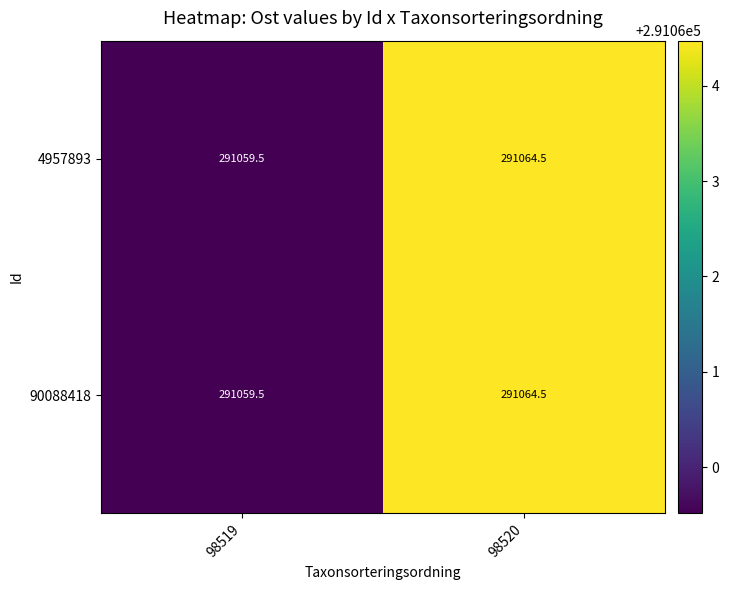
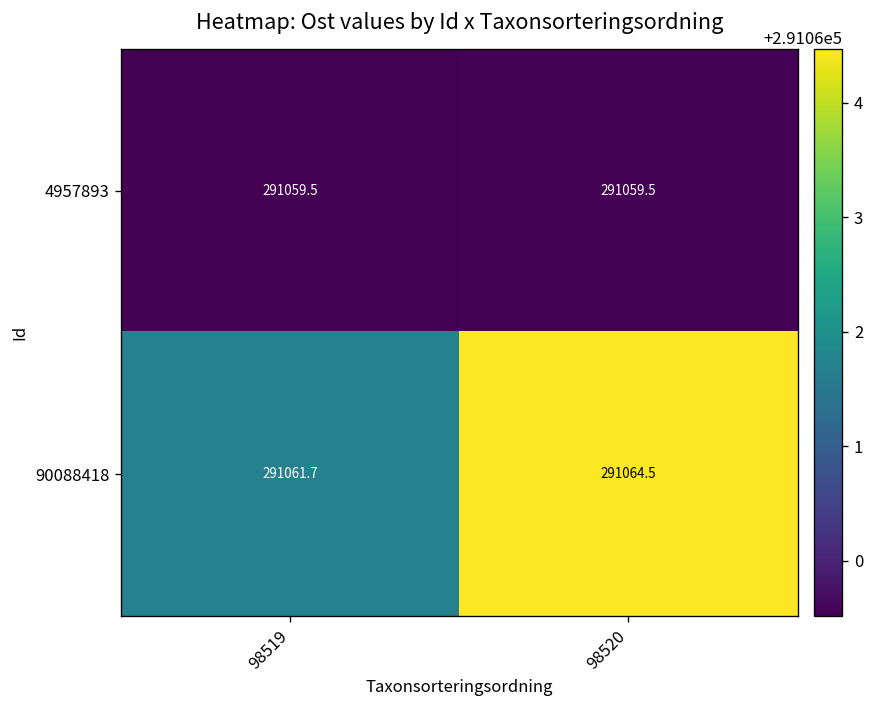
4957893, 98520: 291064.5 -> 291059.5
90088418, 98519: 291059.5 -> 291061.7
